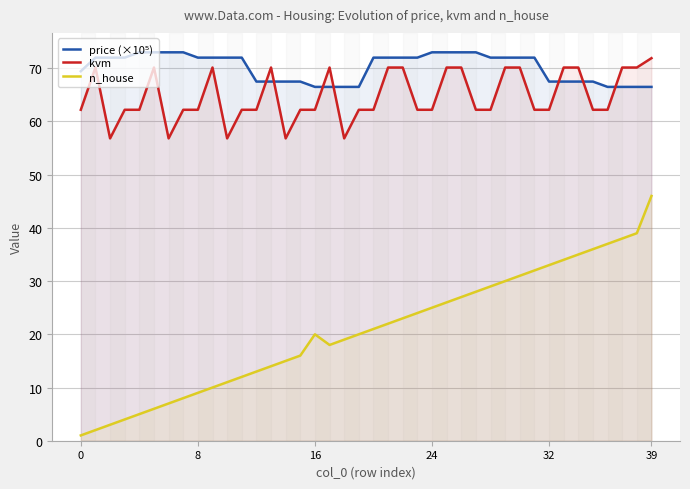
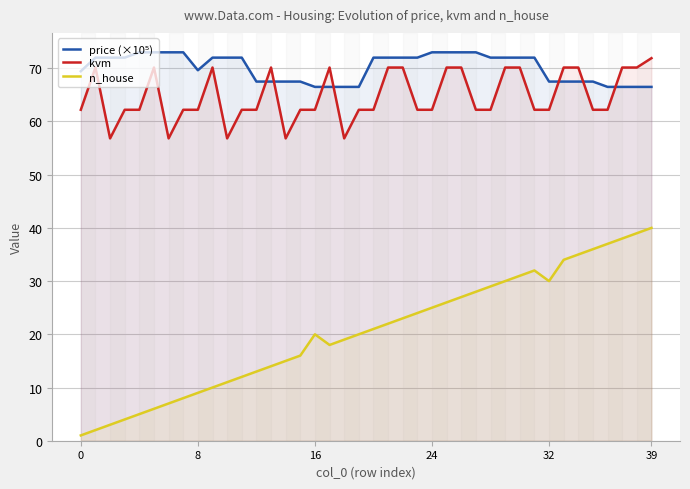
price (×10⁵), 8: 72 -> 70
n_house, 32: 33 -> 30
n_house, 39: 46 -> 40
